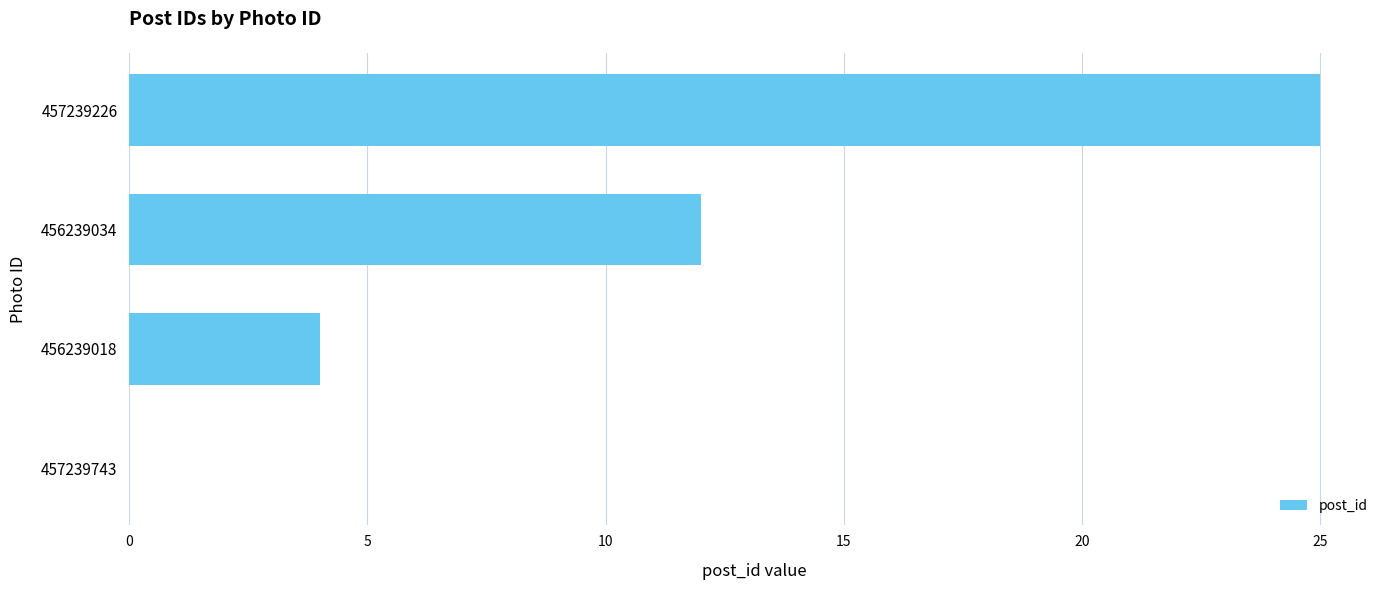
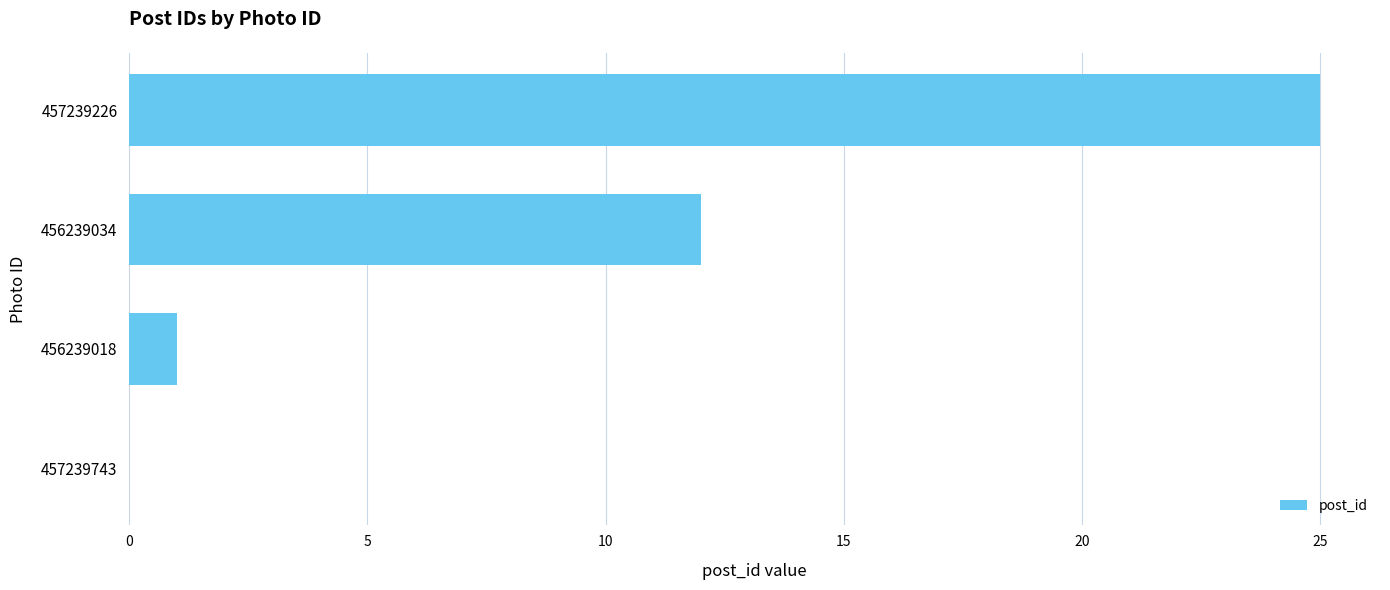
456239018: 4 -> 1
